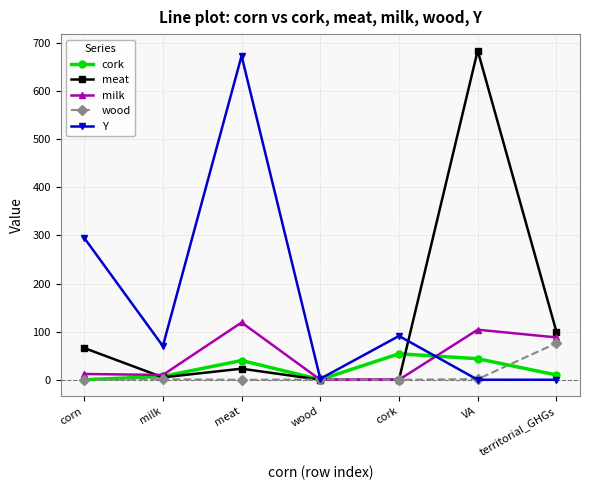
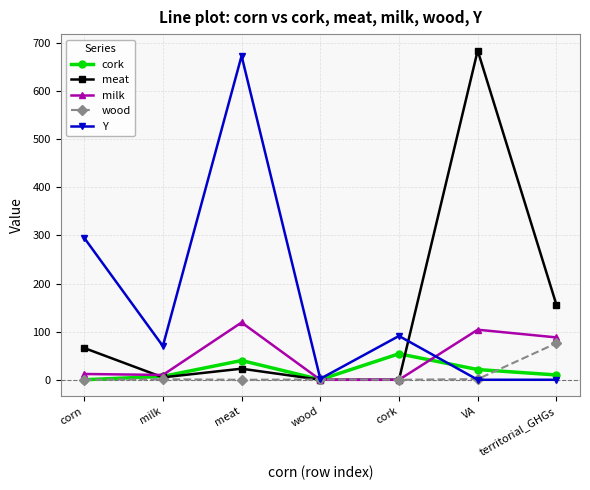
cork, VA: 40 -> 20
meat, territorial_GHGs: 100 -> 160
